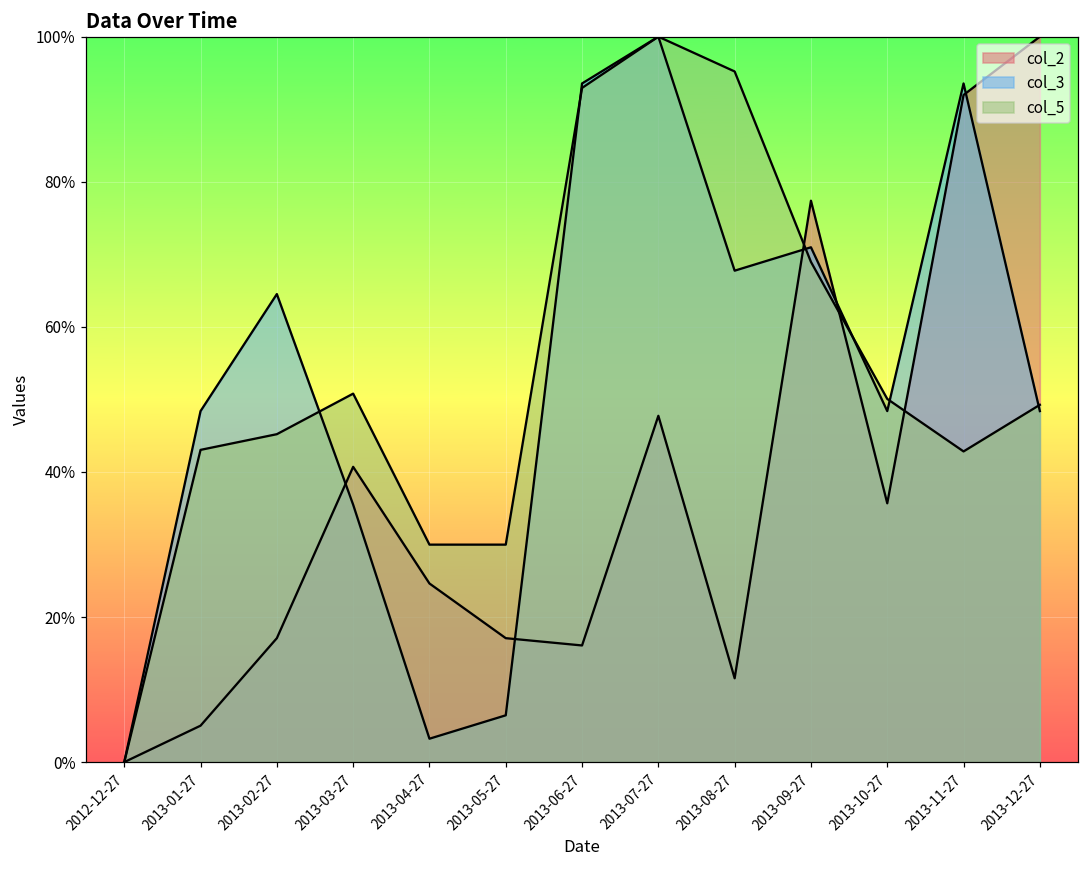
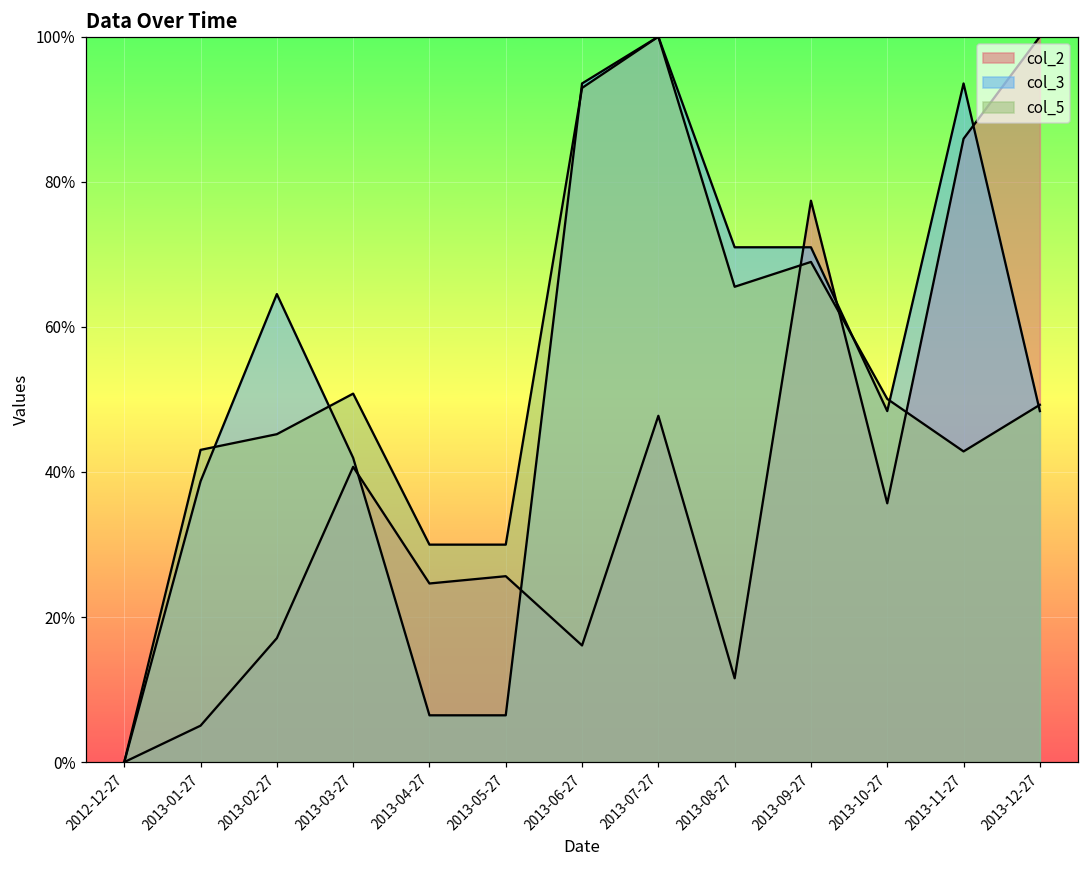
col_3, 2013-01-27: 48% -> 39%
col_3, 2013-03-27: 35% -> 42%
col_3, 2013-04-27: 3% -> 6%
col_2, 2013-05-27: 17% -> 26%
col_3, 2013-08-27: 68% -> 71%
col_5, 2013-08-27: 95% -> 66%
col_2, 2013-11-27: 92% -> 86%
